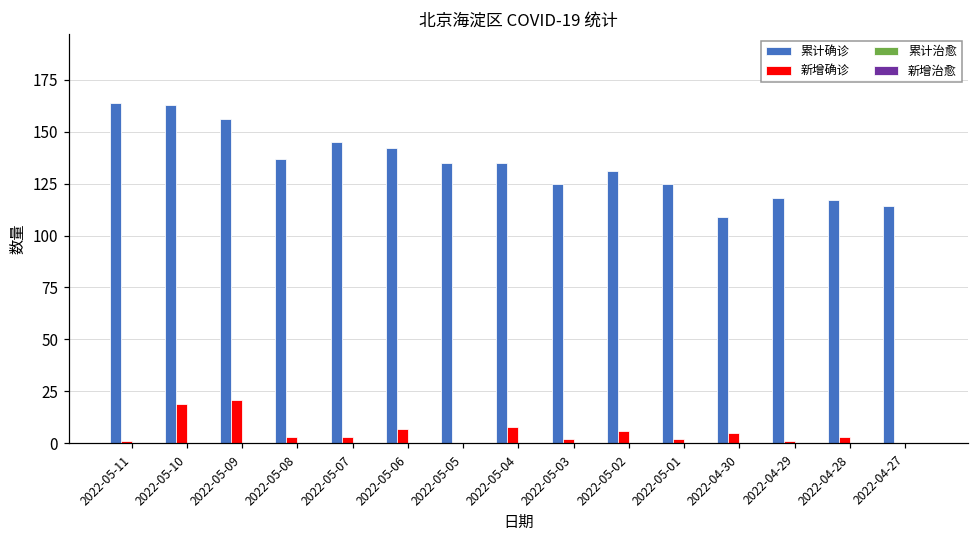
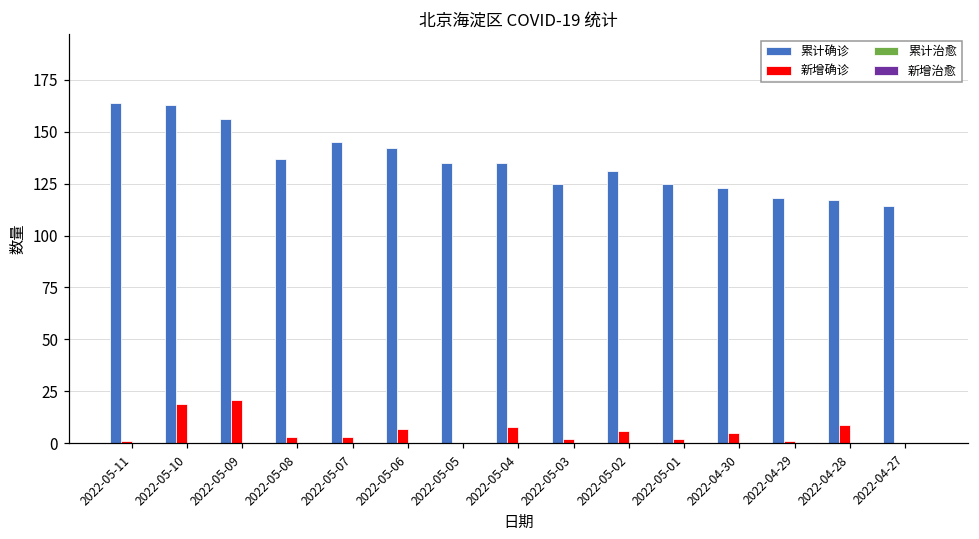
累计确诊, 2022-04-30: 109 -> 123
新增确诊, 2022-04-28: 3 -> 9
